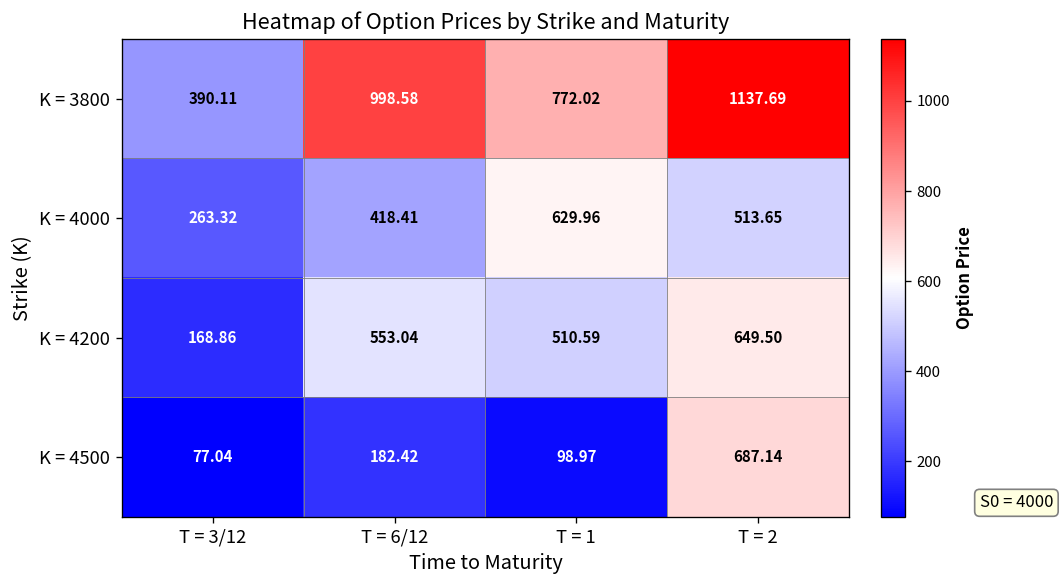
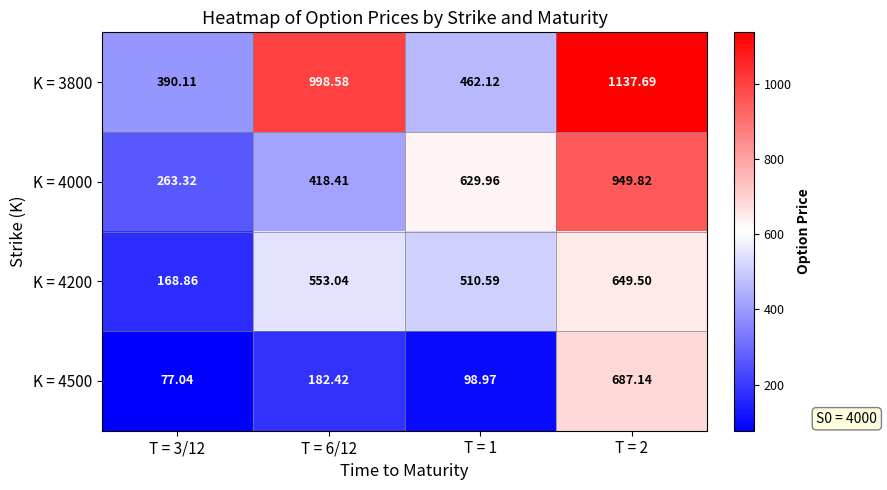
K = 3800, T = 1: 772.02 -> 462.12
K = 4000, T = 2: 513.65 -> 949.82
